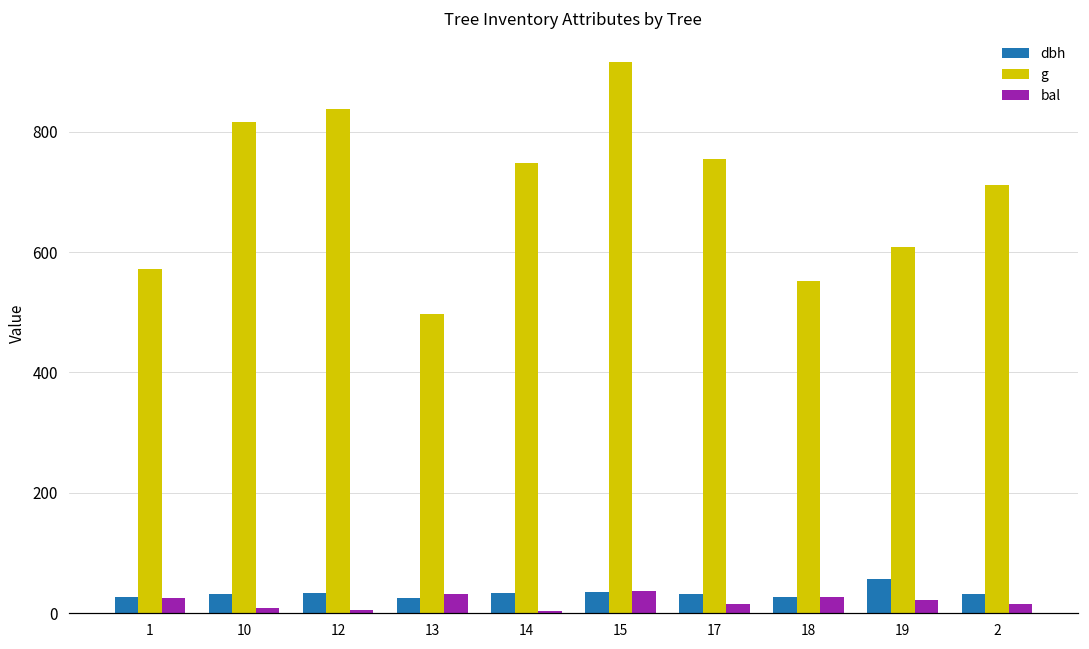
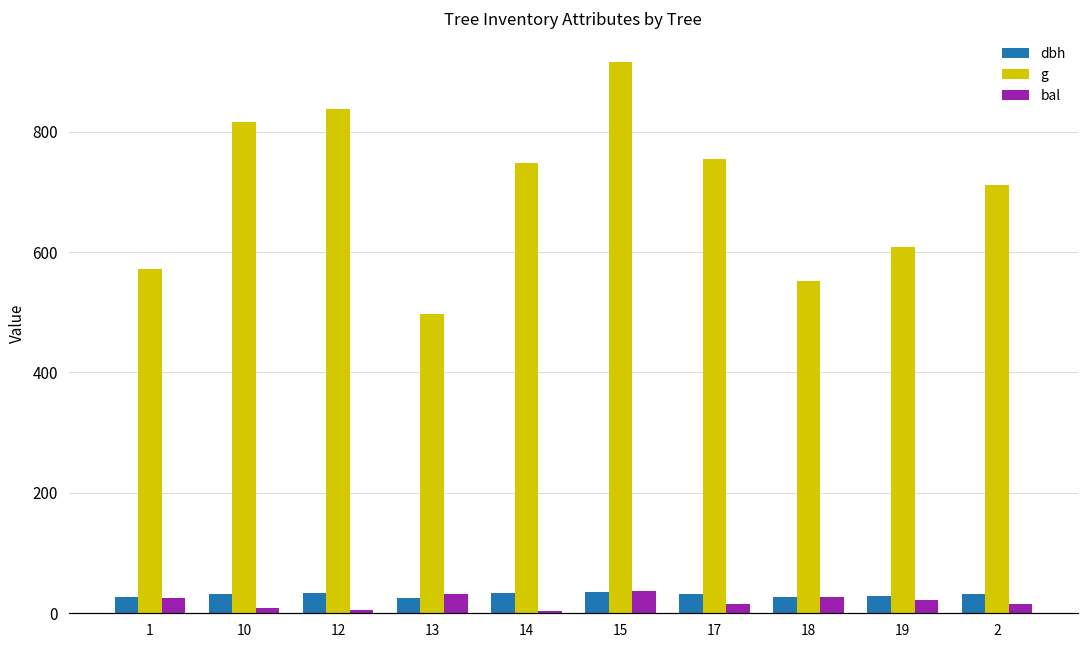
dbh, 19: 60 -> 30
